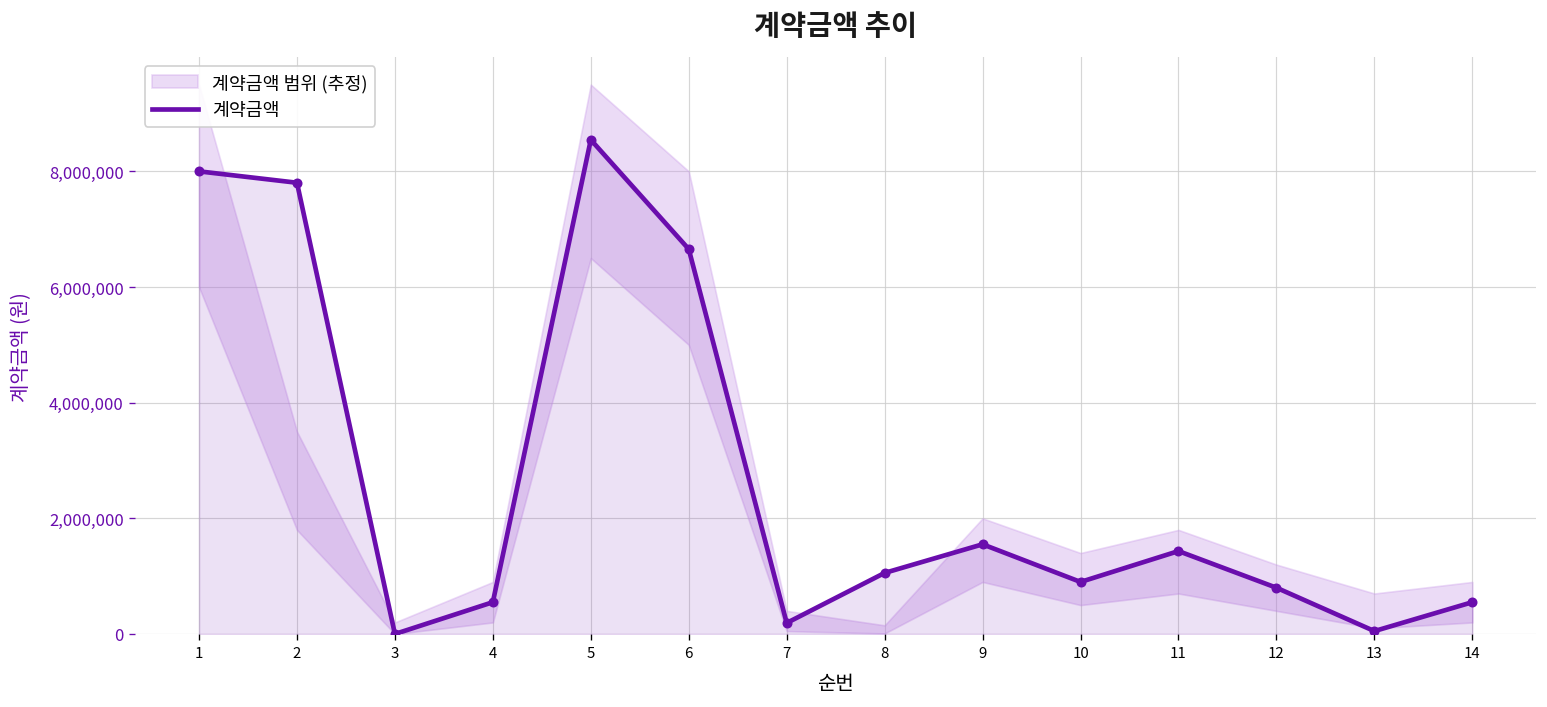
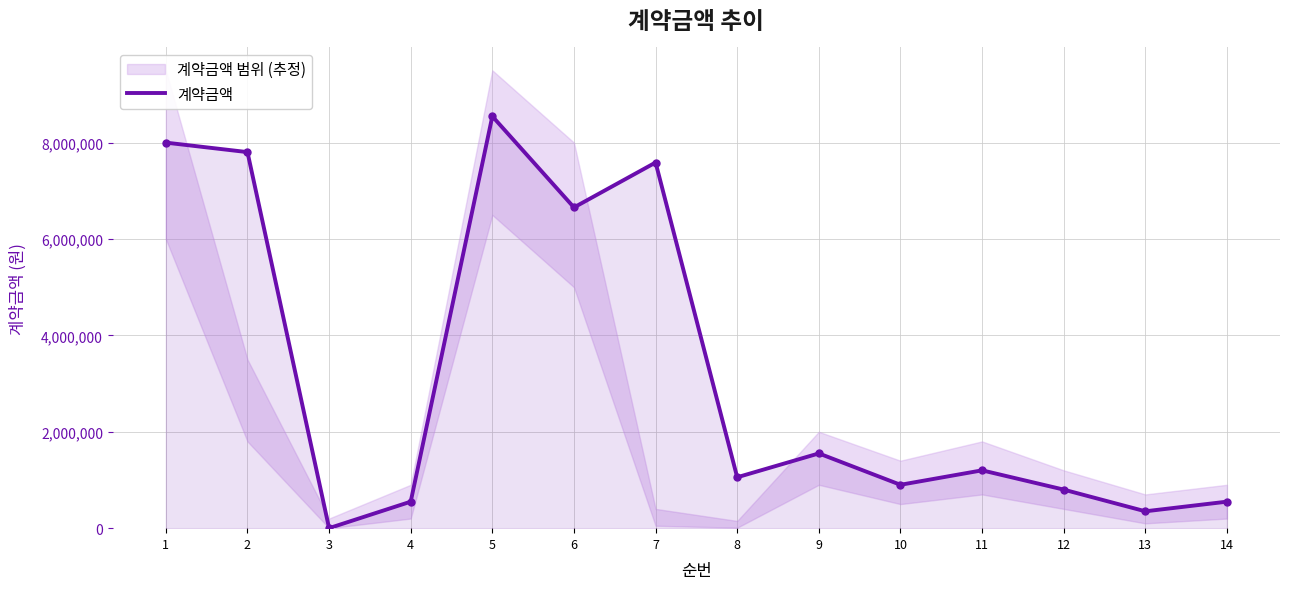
계약금액, 7: 200,000 -> 7,600,000
계약금액, 11: 1,400,000 -> 1,200,000
계약금액, 13: 100,000 -> 400,000
